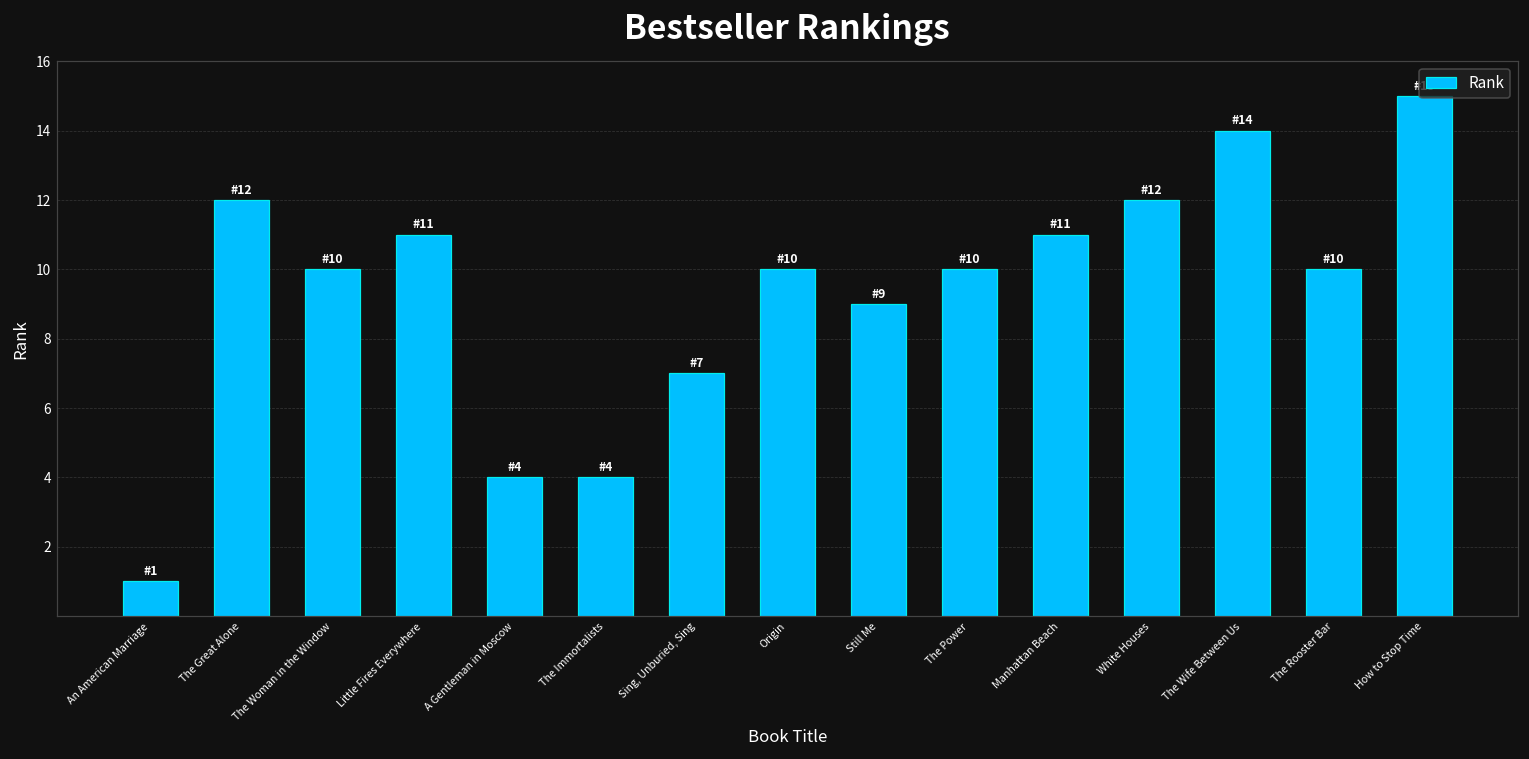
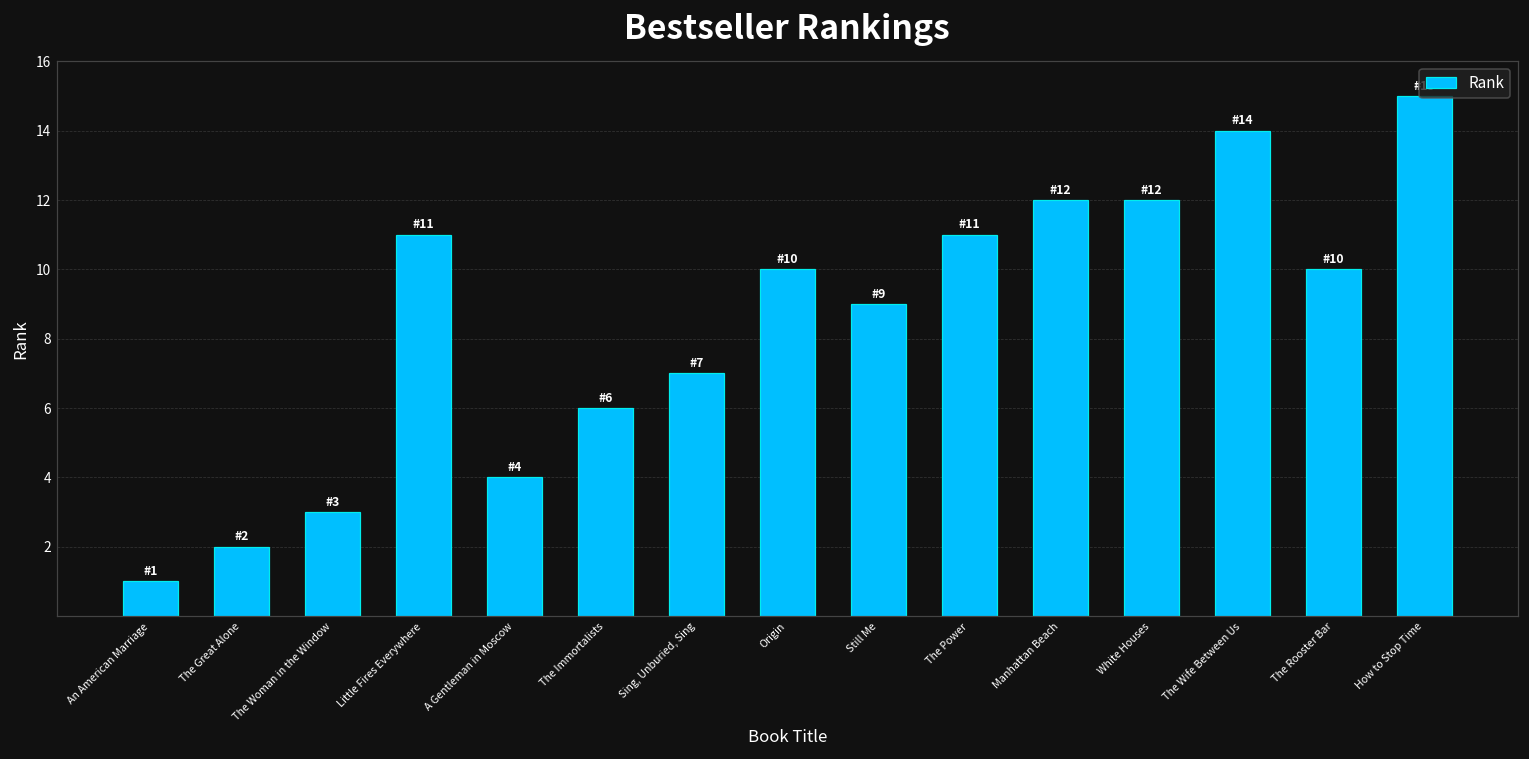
The Great Alone: 12 -> 2
The Woman in the Window: 10 -> 3
The Immortalists: 4 -> 6
The Power: 10 -> 11
Manhattan Beach: 11 -> 12
